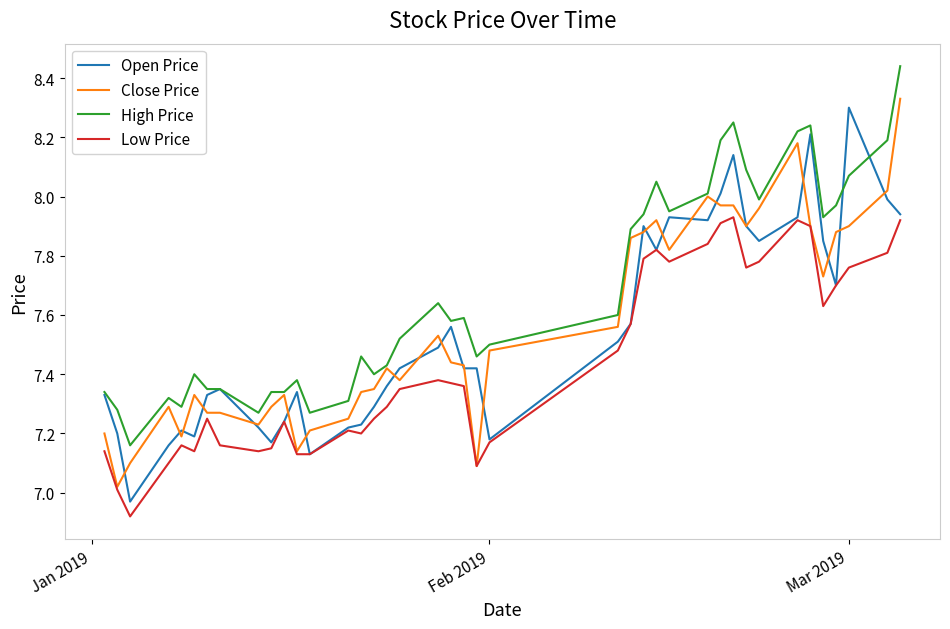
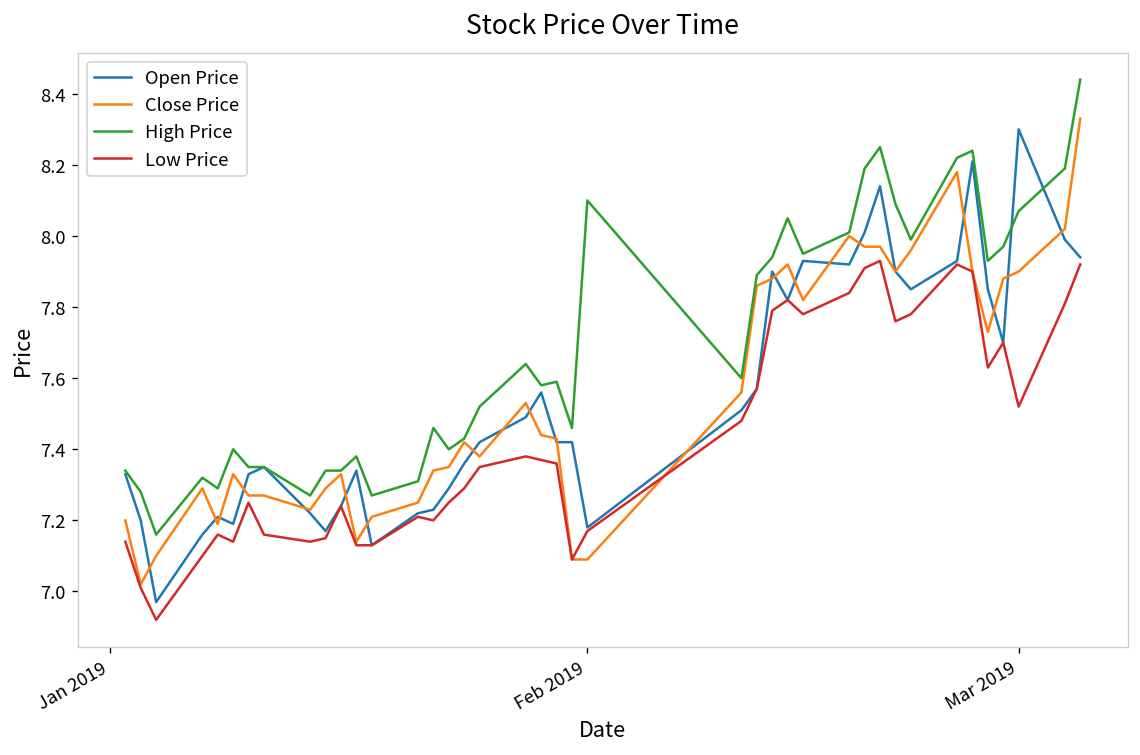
Close Price, Feb 2019: 7.48 -> 7.09
High Price, Feb 2019: 7.5 -> 8.1
Low Price, Mar 2019: 7.76 -> 7.52
